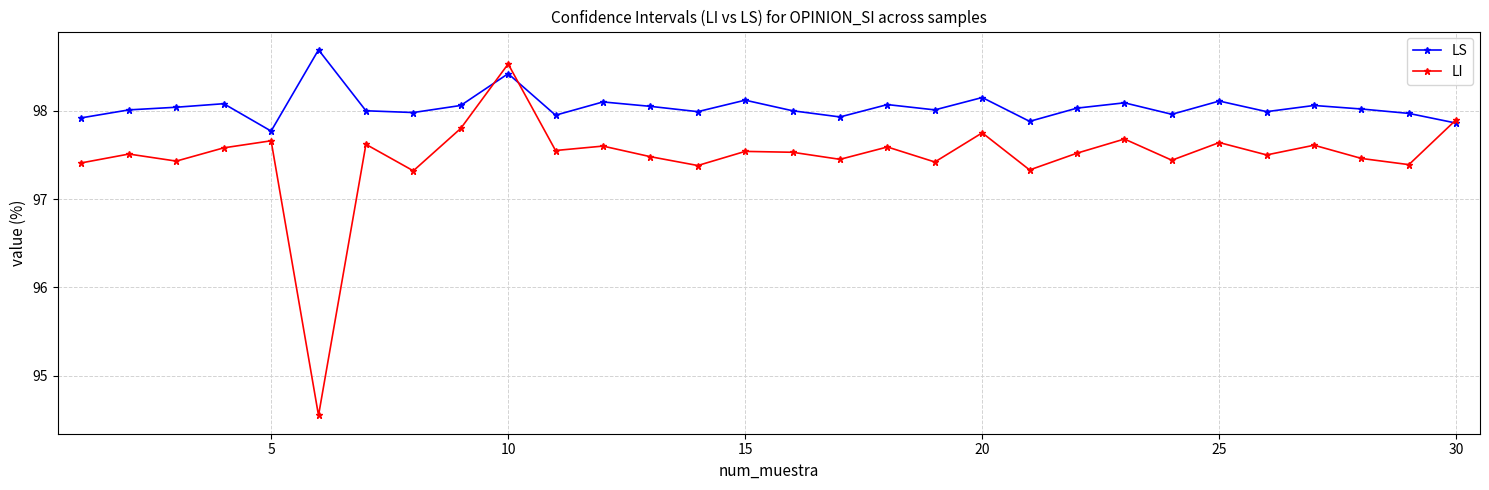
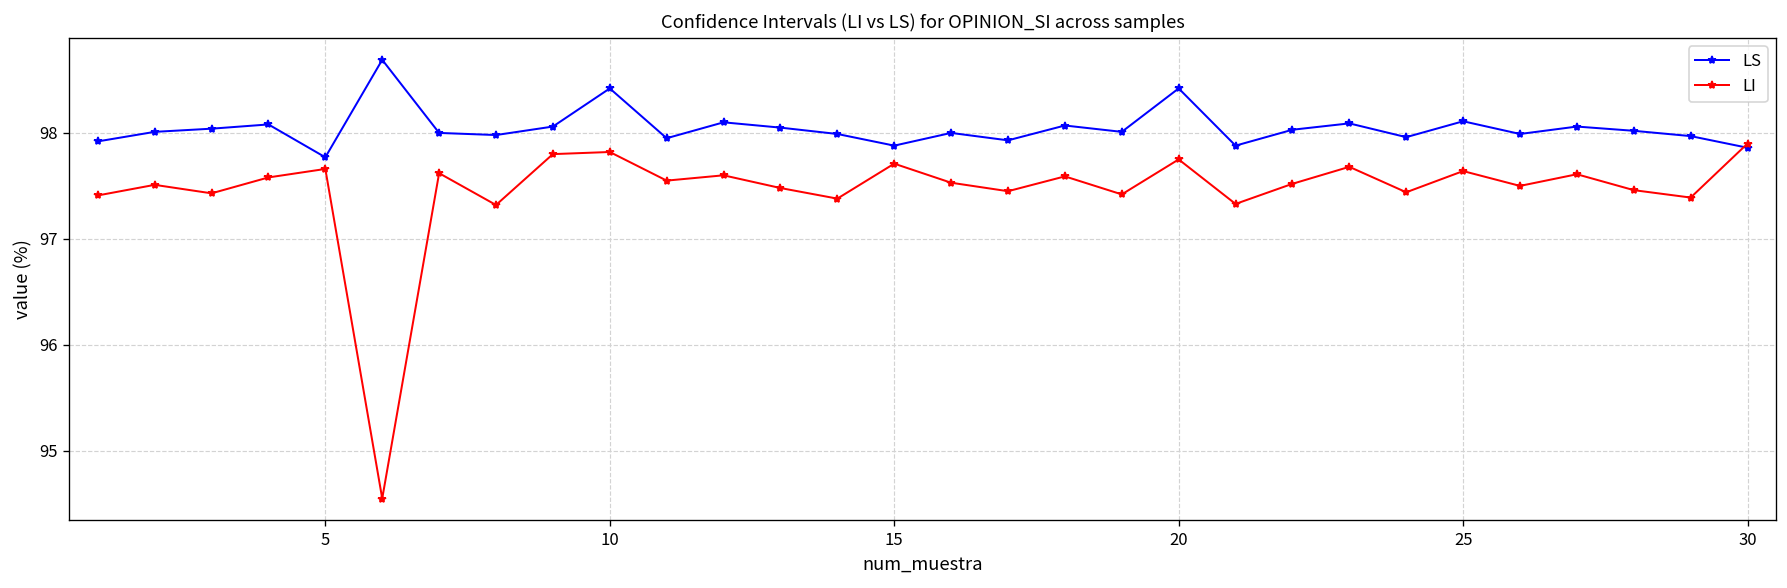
LI, 10: 98.5 -> 97.8
LS, 15: 98.1 -> 97.9
LI, 15: 97.5 -> 97.7
LS, 20: 98.2 -> 98.4
